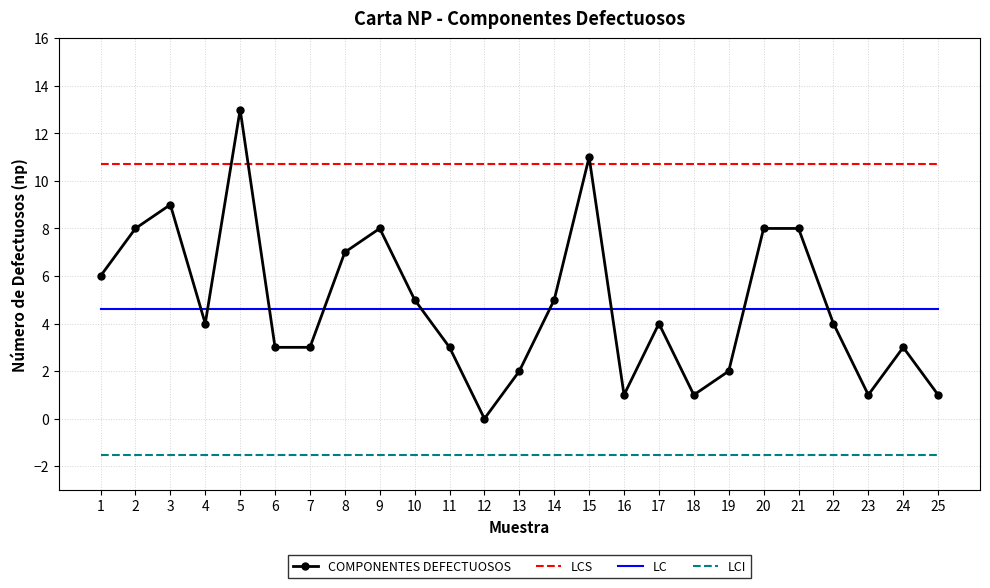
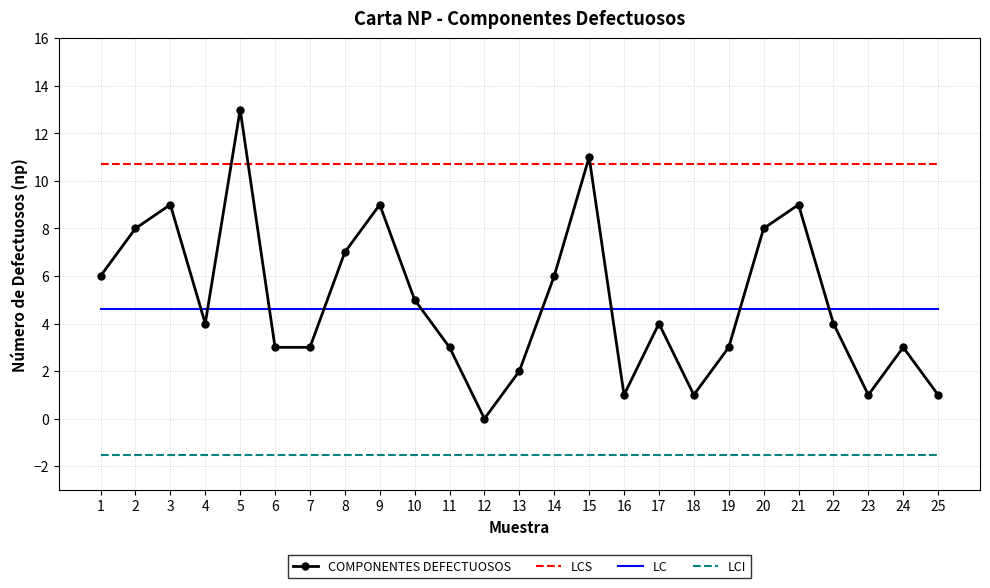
COMPONENTES DEFECTUOSOS, 9: 8 -> 9
COMPONENTES DEFECTUOSOS, 14: 5 -> 6
COMPONENTES DEFECTUOSOS, 19: 2 -> 3
COMPONENTES DEFECTUOSOS, 21: 8 -> 9
